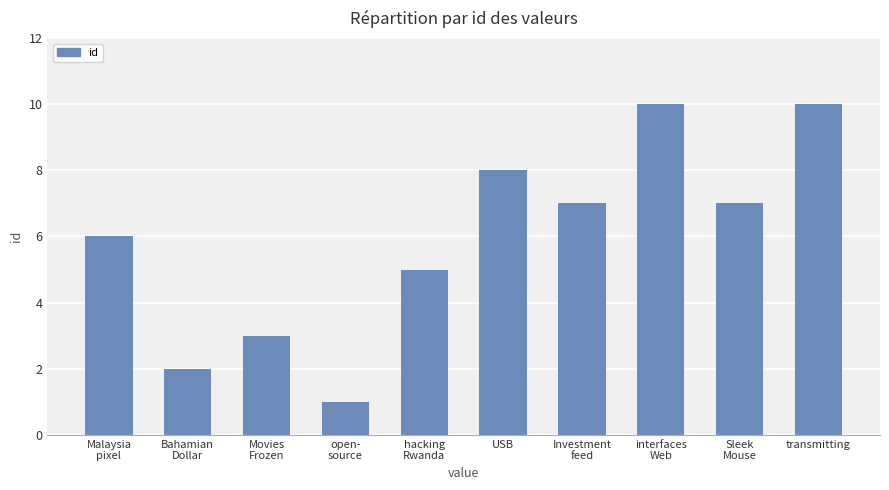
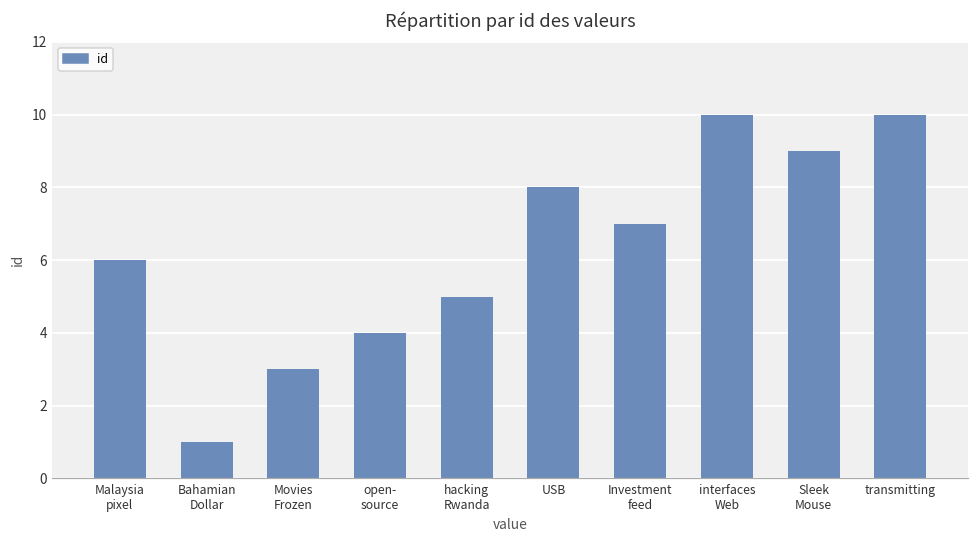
Bahamian Dollar: 2 -> 1
open- source: 1 -> 4
Sleek Mouse: 7 -> 9
